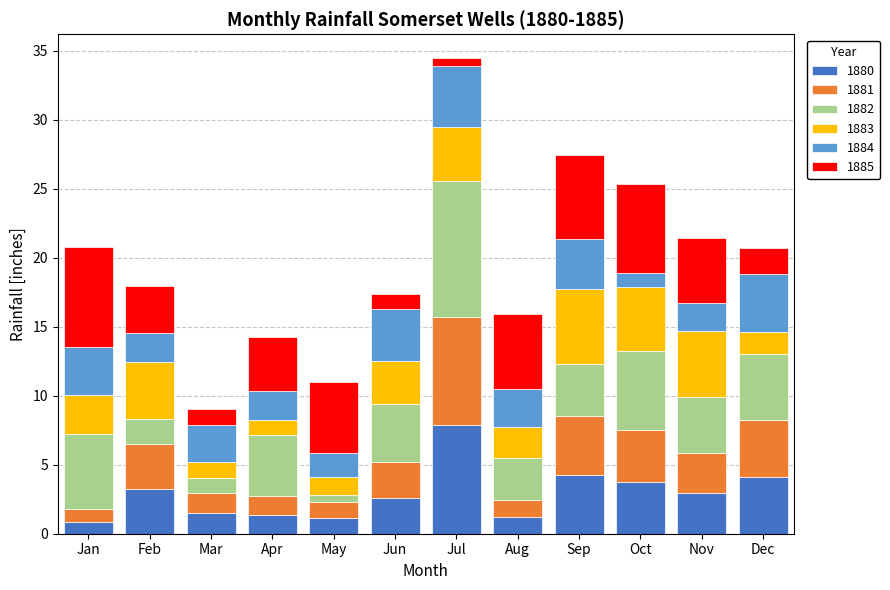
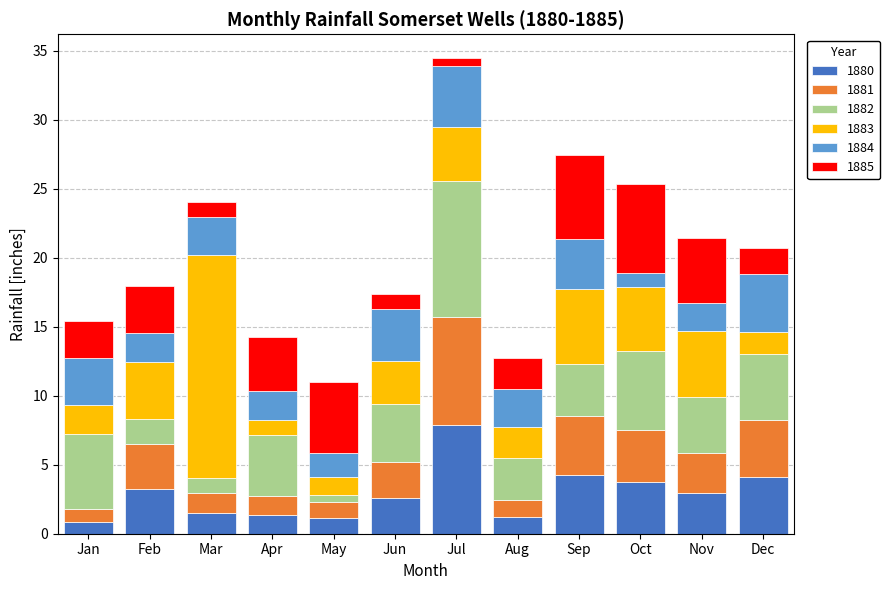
1883, Jan: 2.9 -> 2.1
1885, Jan: 7.3 -> 2.7
1883, Mar: 1.1 -> 16.2
1885, Aug: 5.4 -> 2.2
